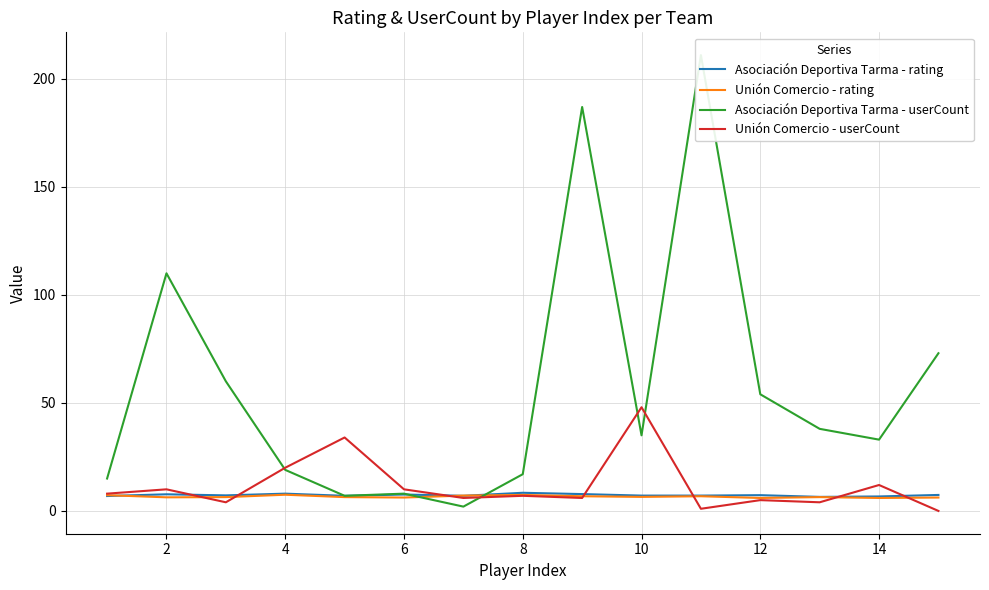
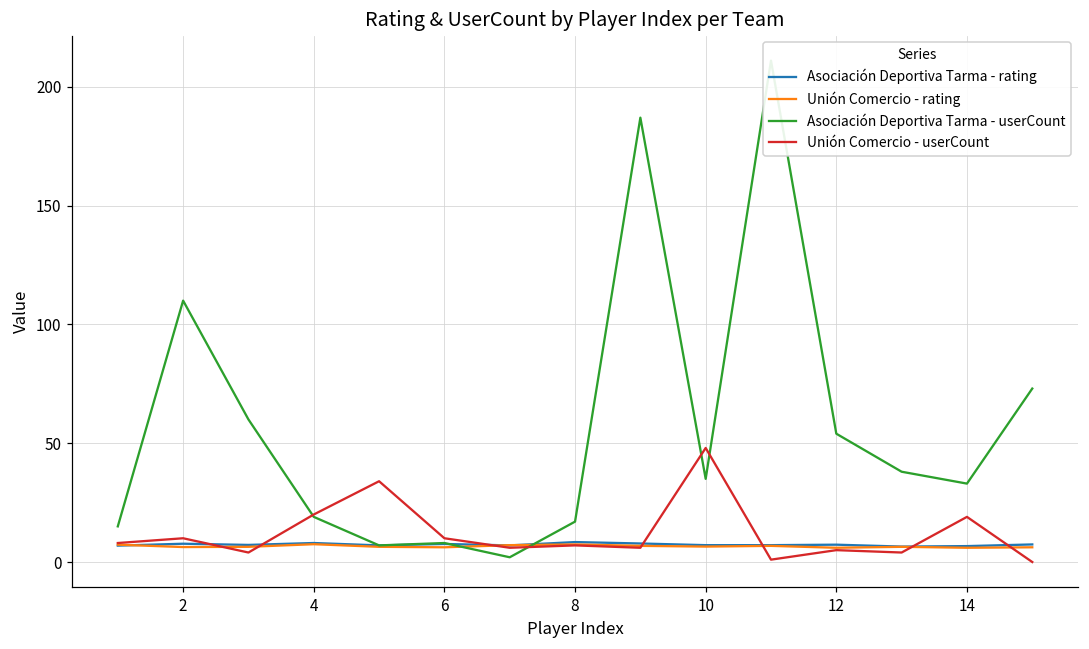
Unión Comercio - userCount, 14: 12 -> 19
